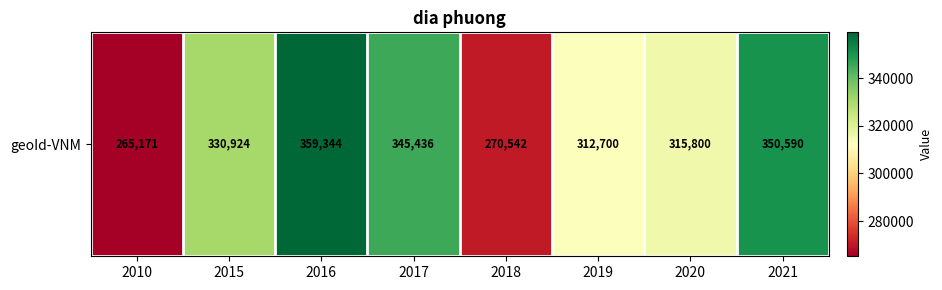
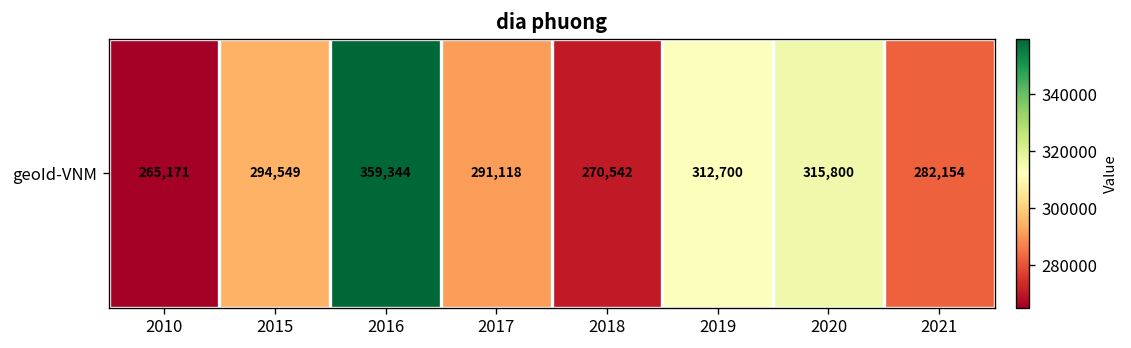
geoId-VNM, 2015: 330,924 -> 294,549
geoId-VNM, 2017: 345,436 -> 291,118
geoId-VNM, 2021: 350,590 -> 282,154
